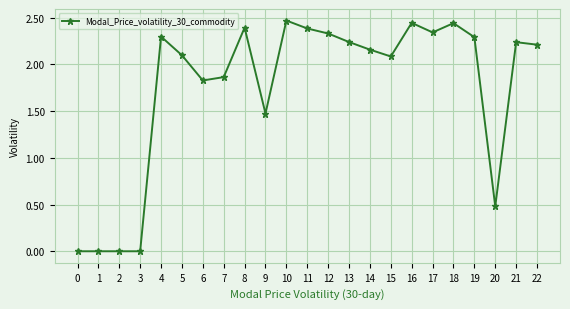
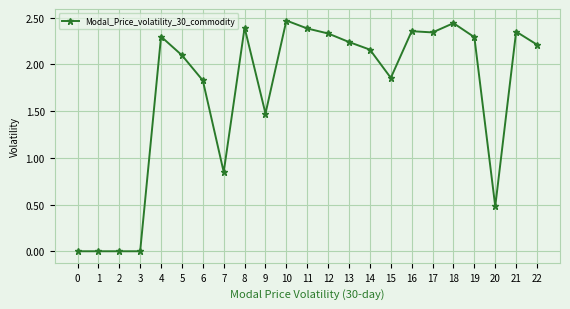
7: 1.9 -> 0.8
15: 2.1 -> 1.9
16: 2.45 -> 2.36
21: 2.2 -> 2.4
